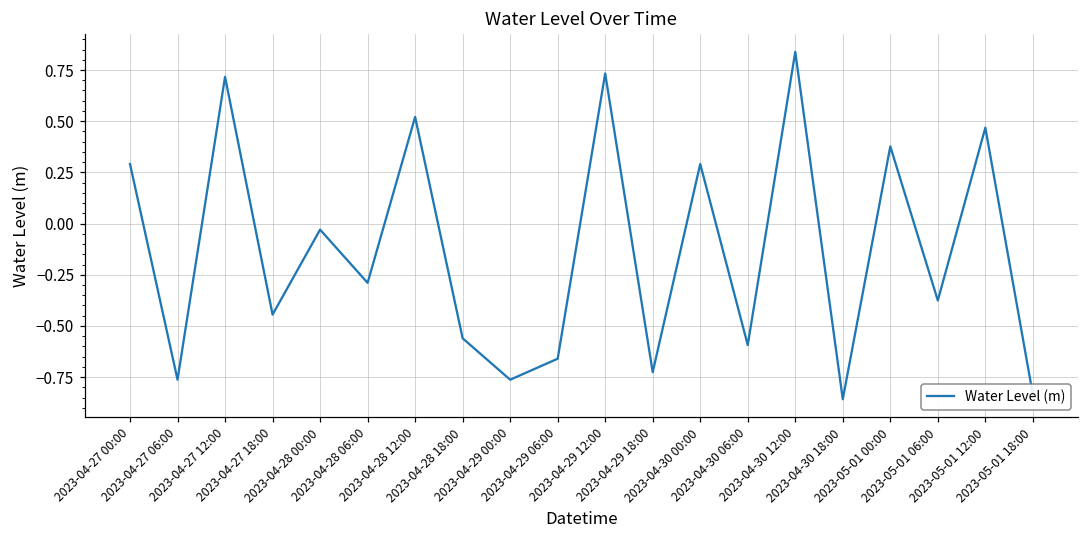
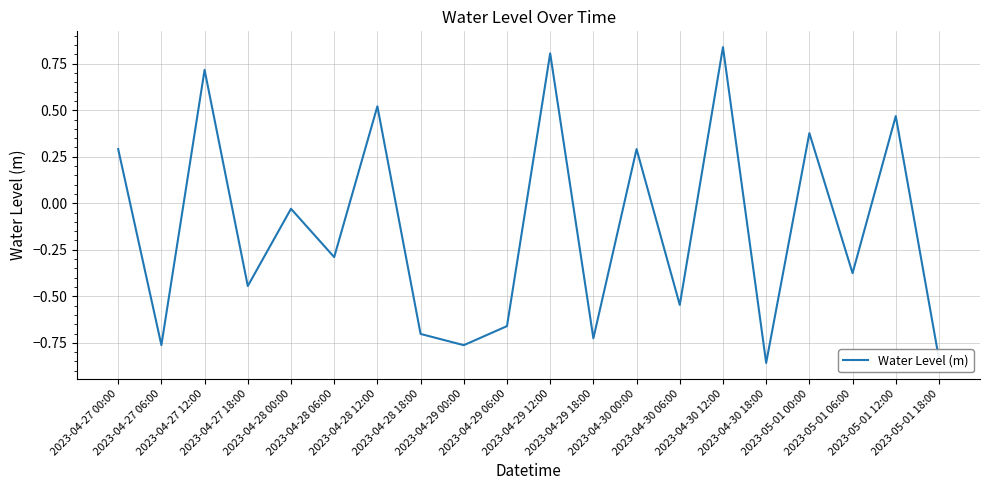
2023-04-28 18:00: -0.56 -> -0.70
2023-04-29 12:00: 0.73 -> 0.81
2023-04-30 06:00: -0.59 -> -0.55
